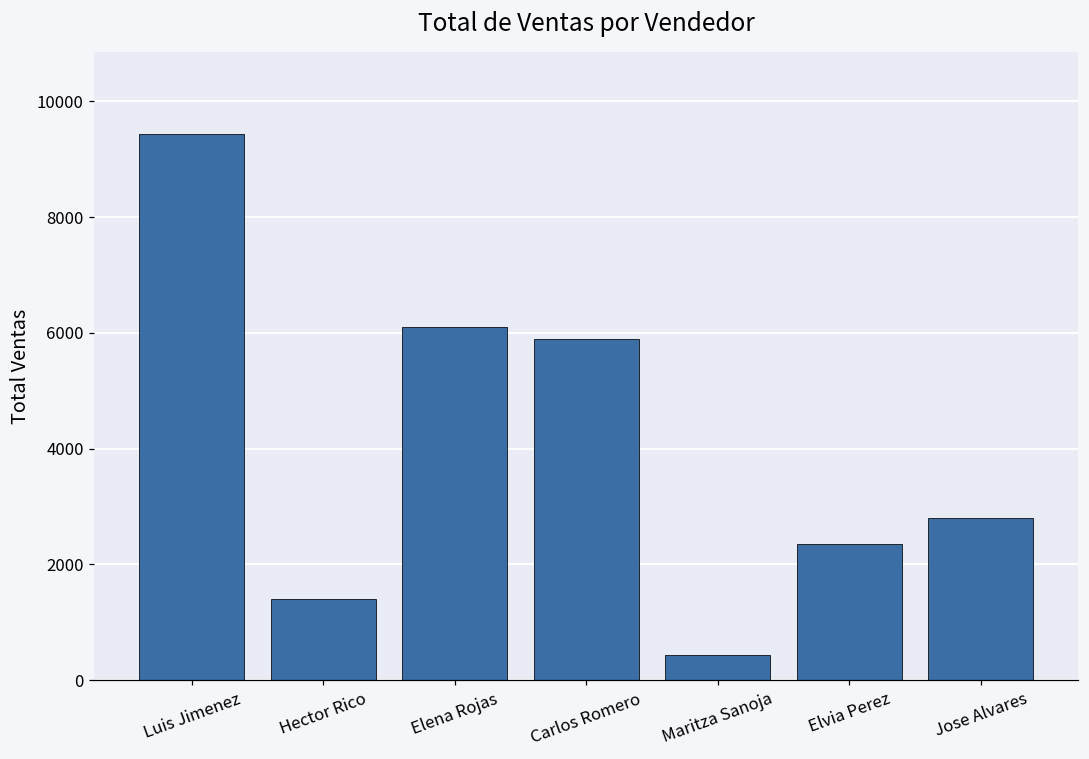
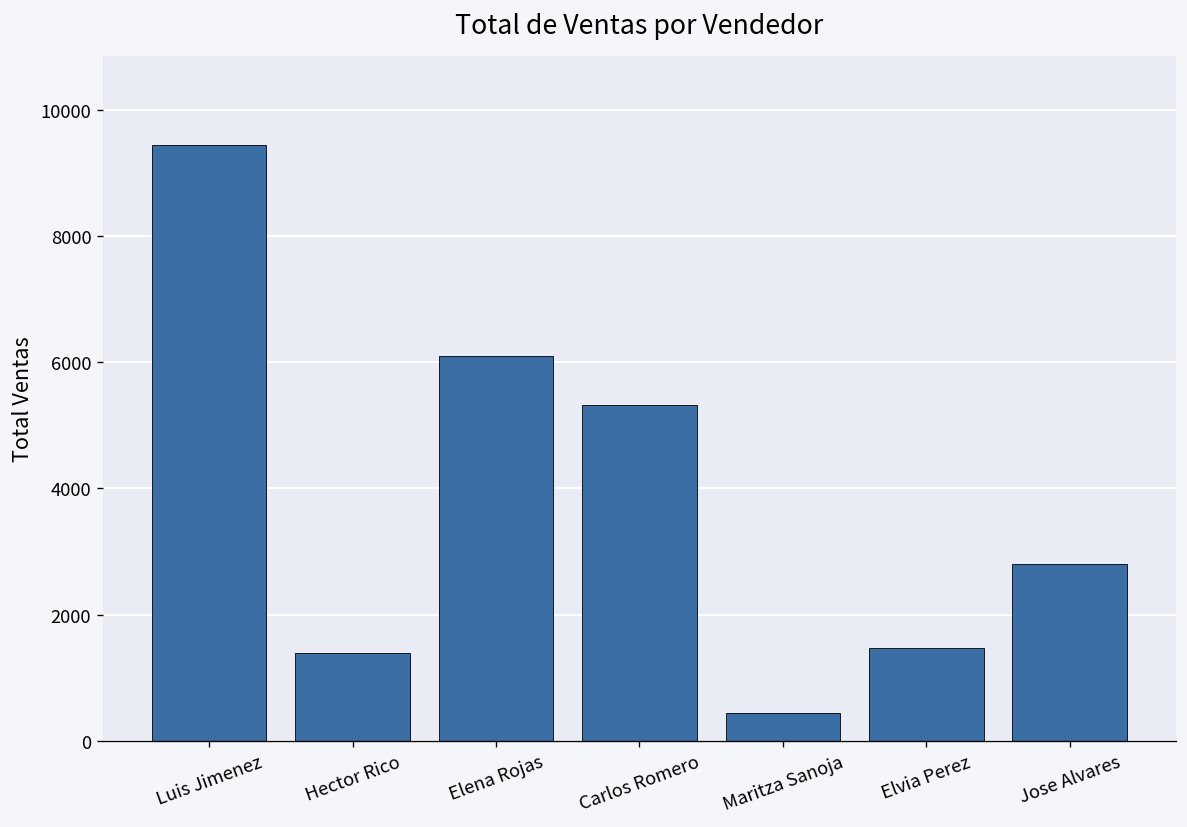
Carlos Romero: 5900 -> 5300
Elvia Perez: 2400 -> 1500
